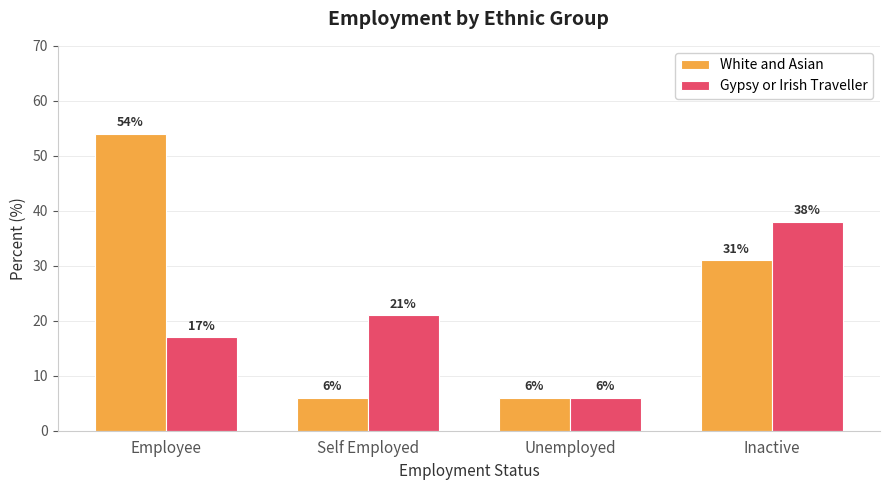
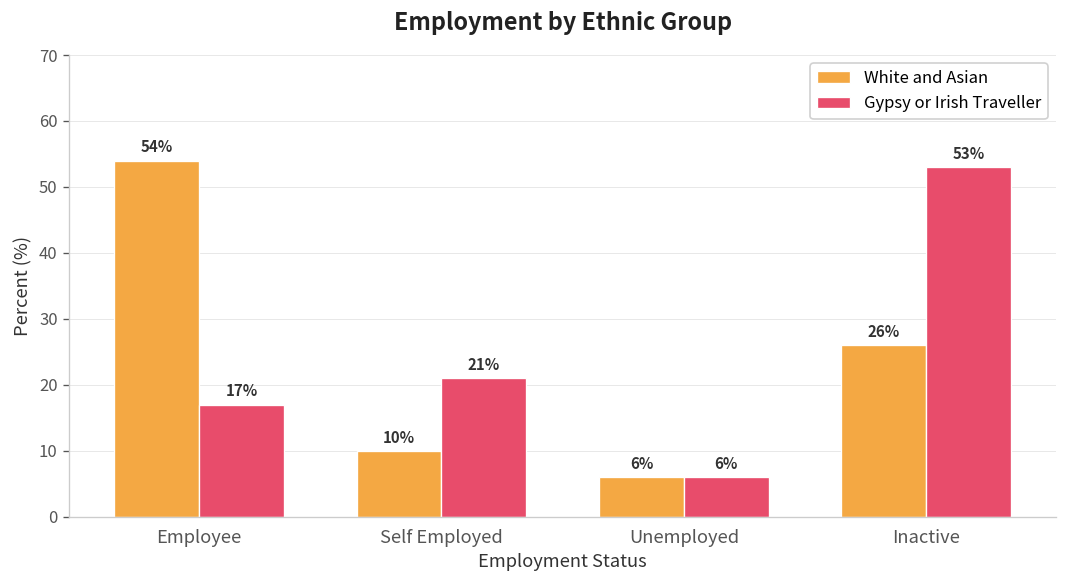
White and Asian, Self Employed: 6% -> 10%
White and Asian, Inactive: 31% -> 26%
Gypsy or Irish Traveller, Inactive: 38% -> 53%
